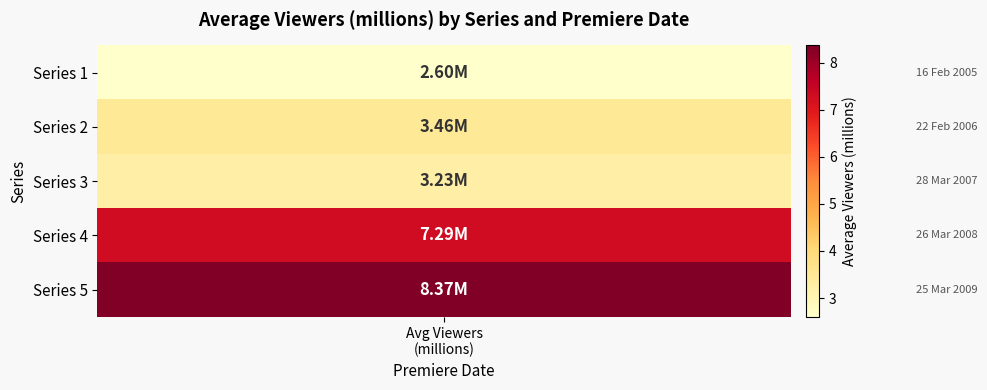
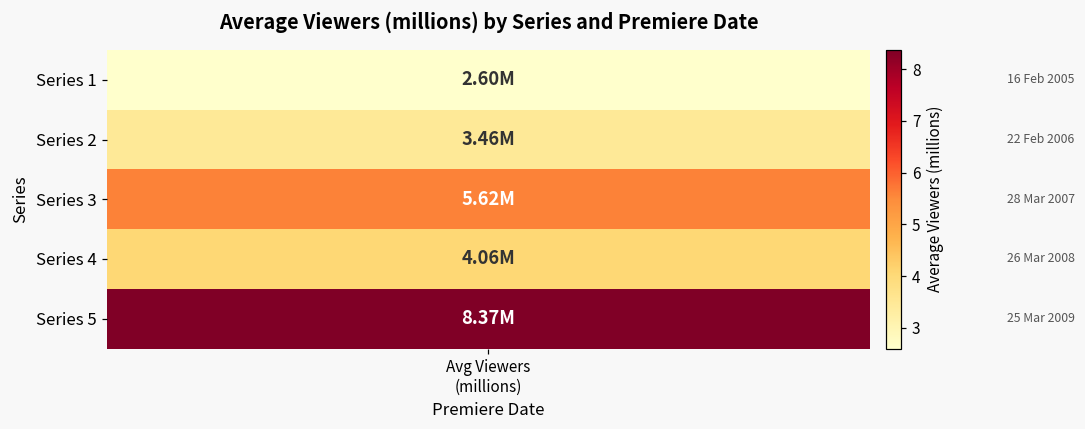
Series 3, Avg Viewers (millions): 3.23M -> 5.62M
Series 4, Avg Viewers (millions): 7.29M -> 4.06M
